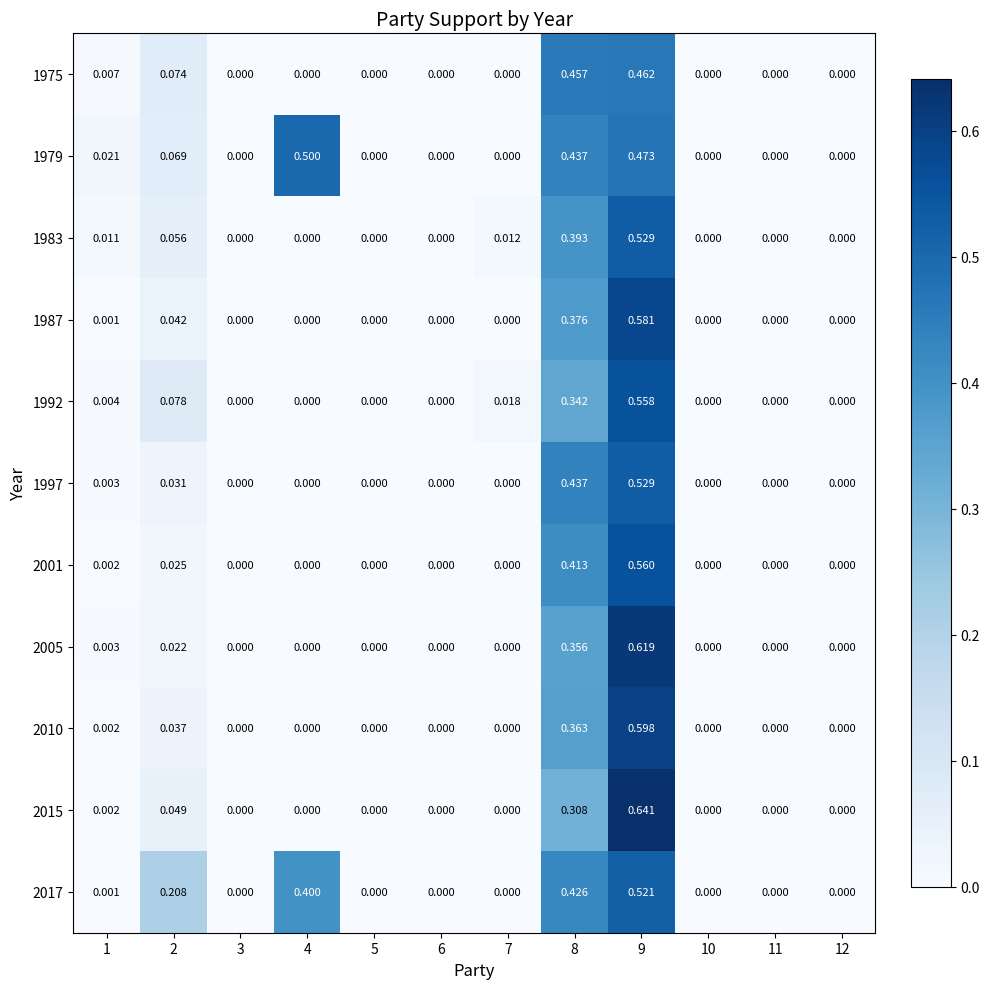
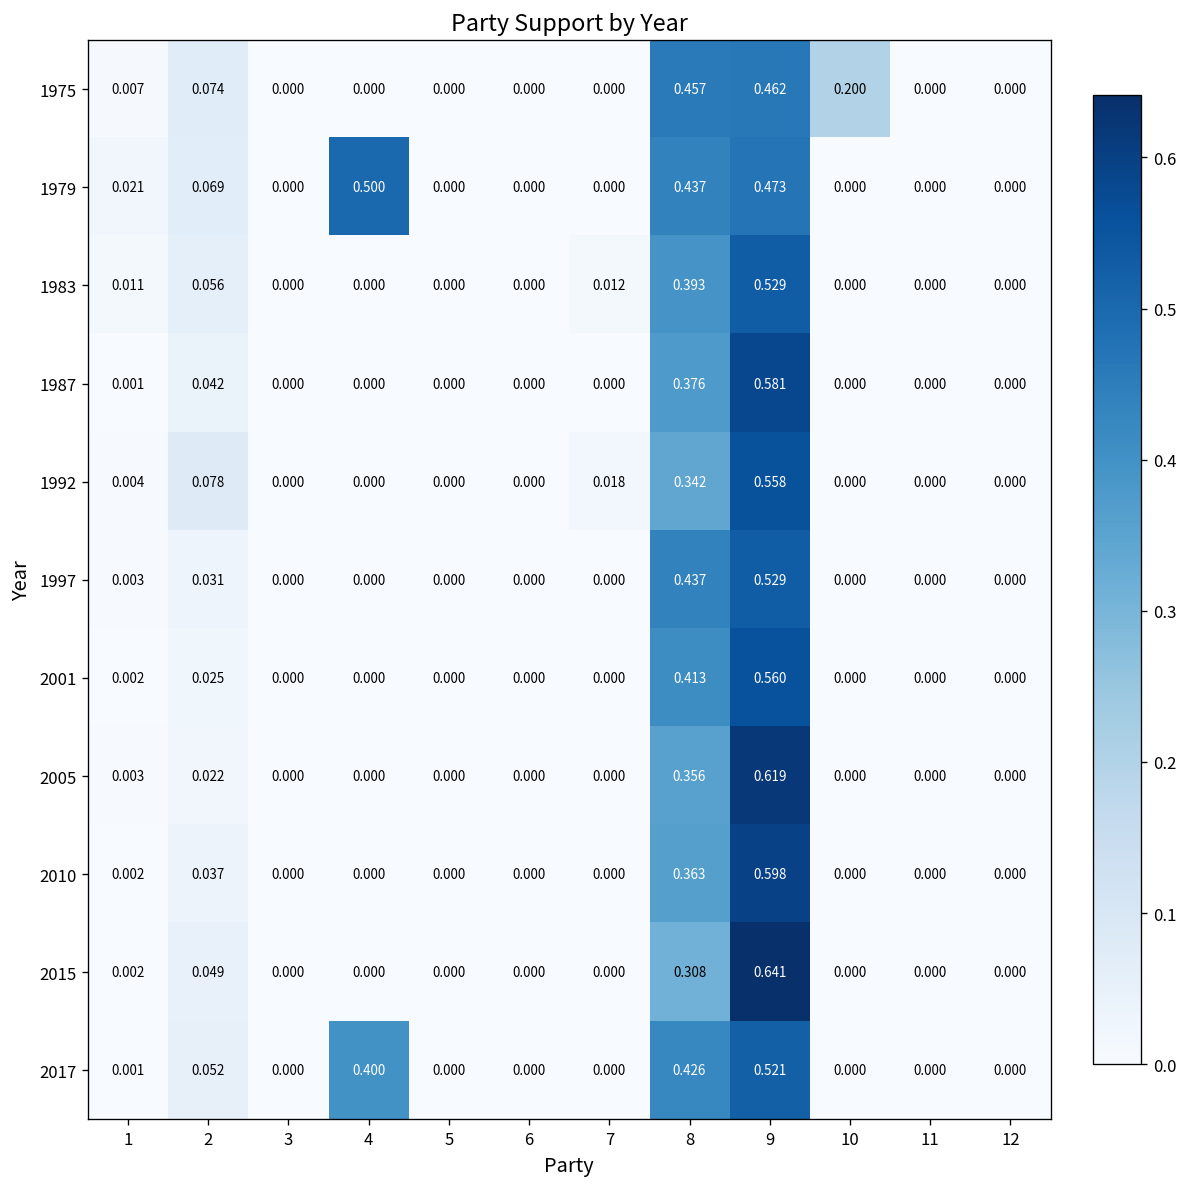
1975, 10: 0.000 -> 0.200
2017, 2: 0.208 -> 0.052
